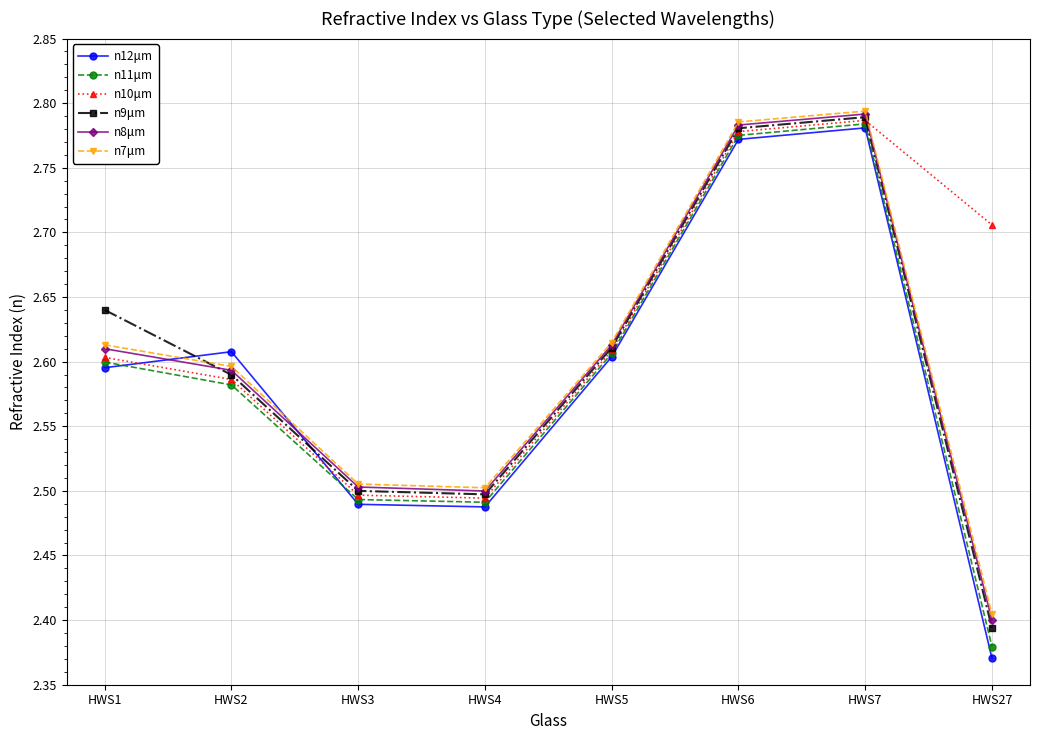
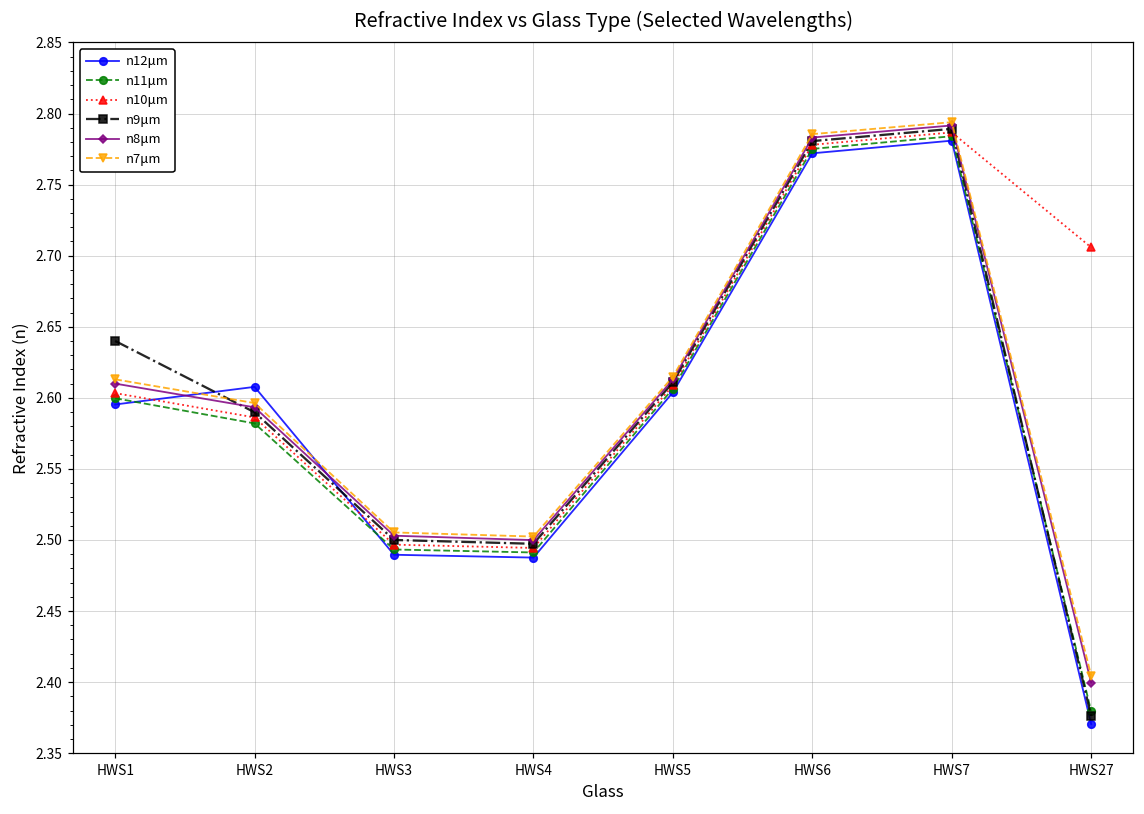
n9μm, HWS27: 2.394 -> 2.376
